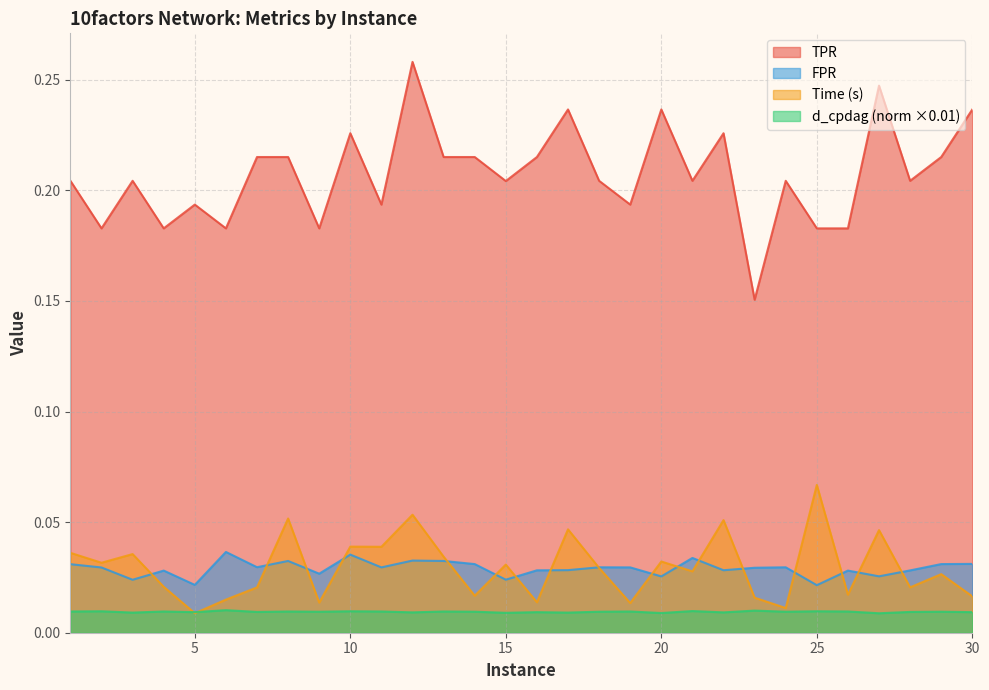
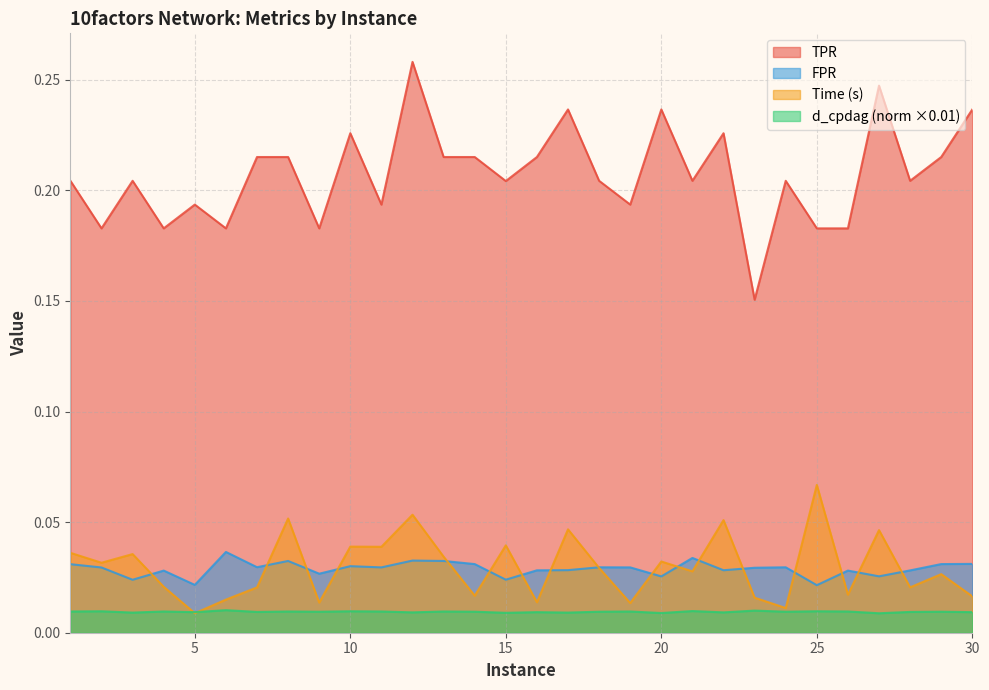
FPR, 10: 0.035 -> 0.030
Time (s), 15: 0.031 -> 0.039
